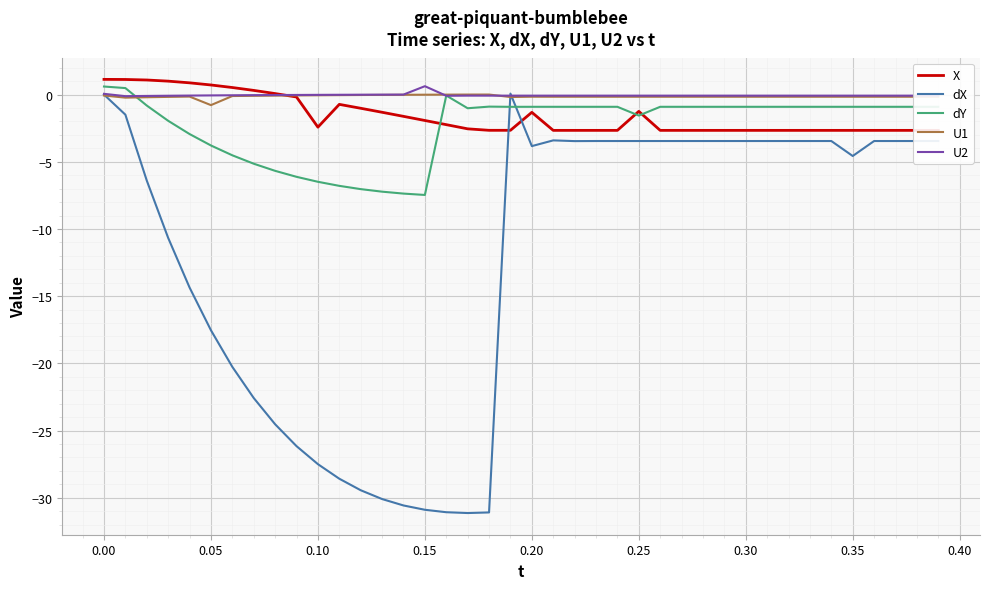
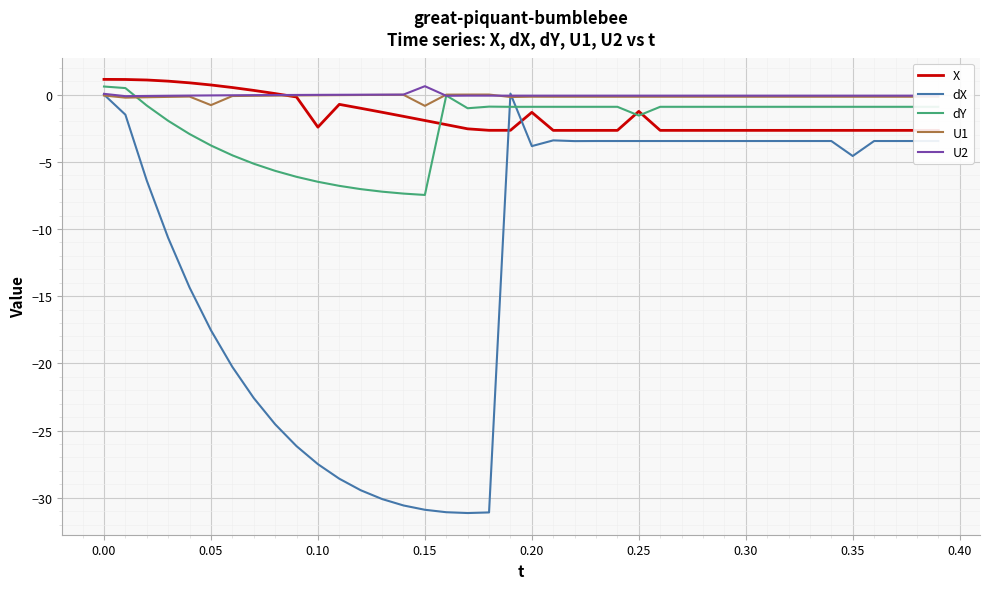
U1, 0.15: 0.0 -> -0.8
